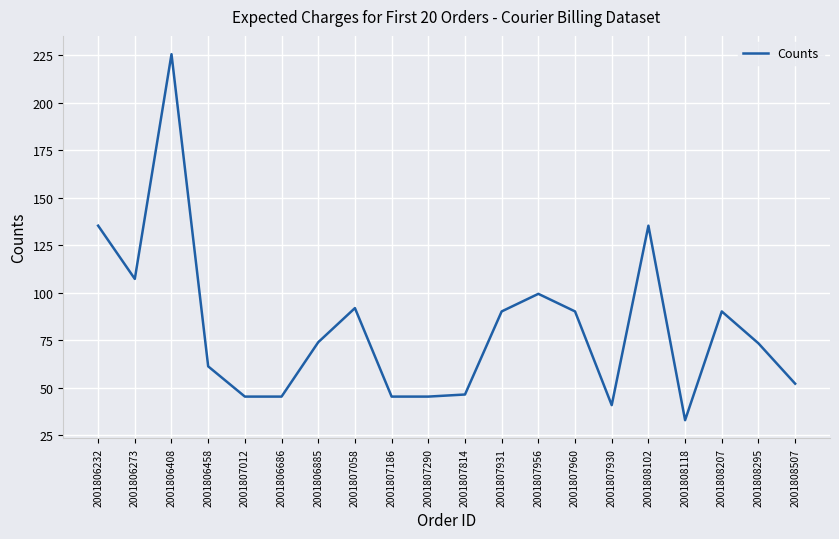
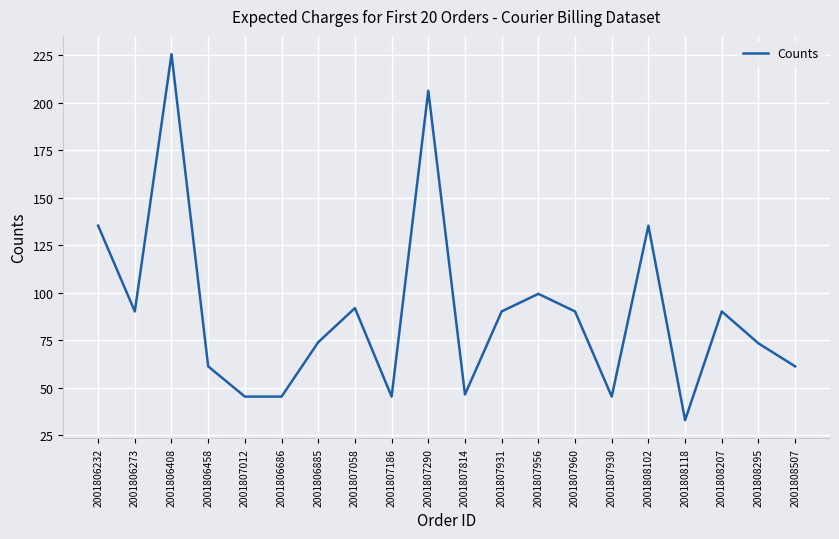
2001806273: 107 -> 90
2001807290: 45 -> 206
2001807930: 41 -> 45
2001808507: 52 -> 61
